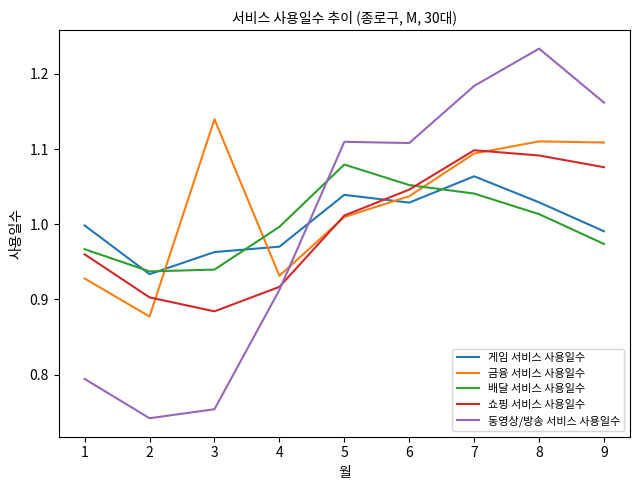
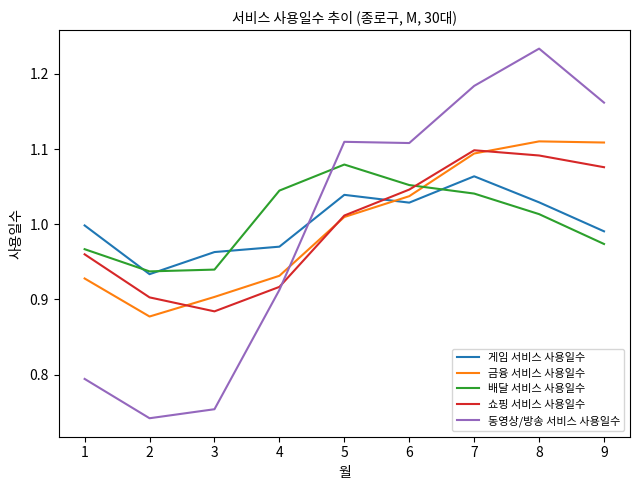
금융 서비스 사용일수, 3: 1.14 -> 0.90
배달 서비스 사용일수, 4: 1.00 -> 1.04
